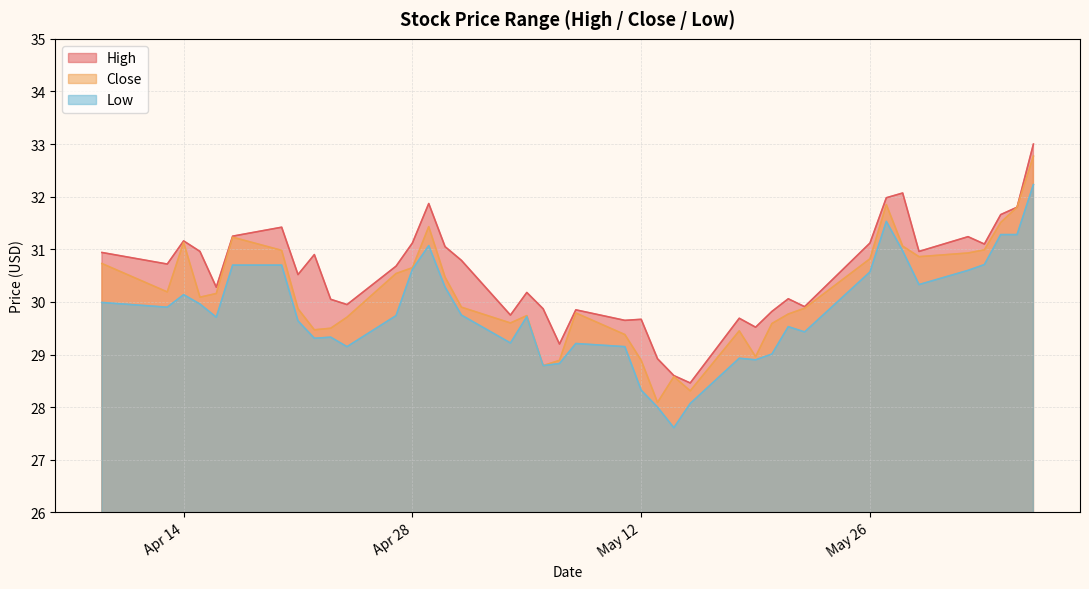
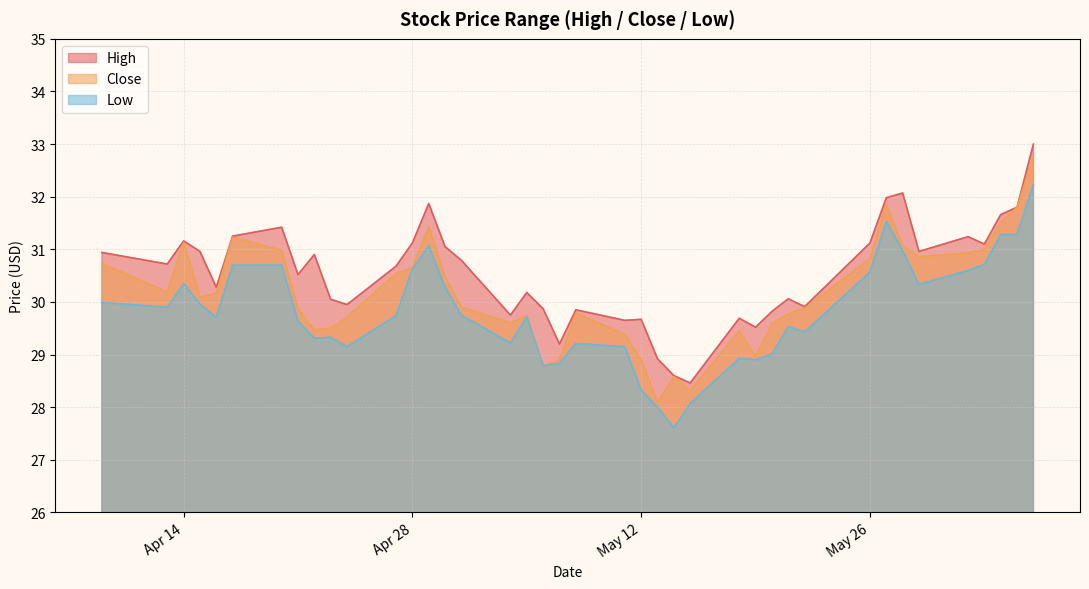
Low, Apr 14: 30.1 -> 30.4
